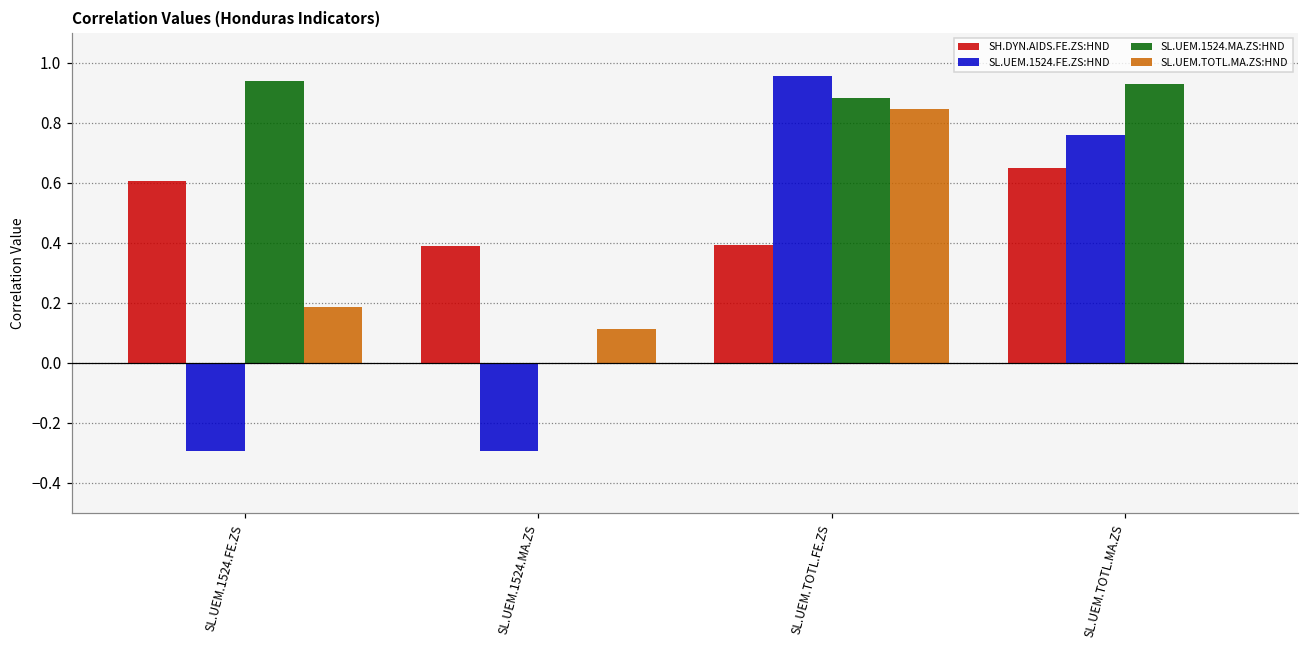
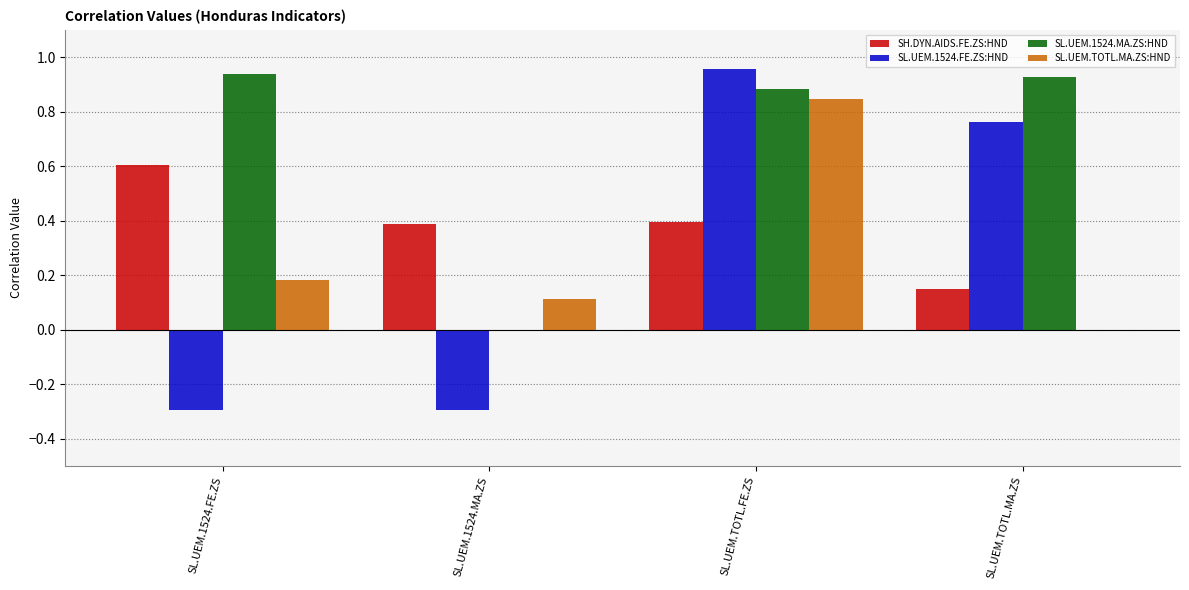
SH.DYN.AIDS.FE.ZS:HND, SL.UEM.TOTL.MA.ZS: 0.65 -> 0.15
